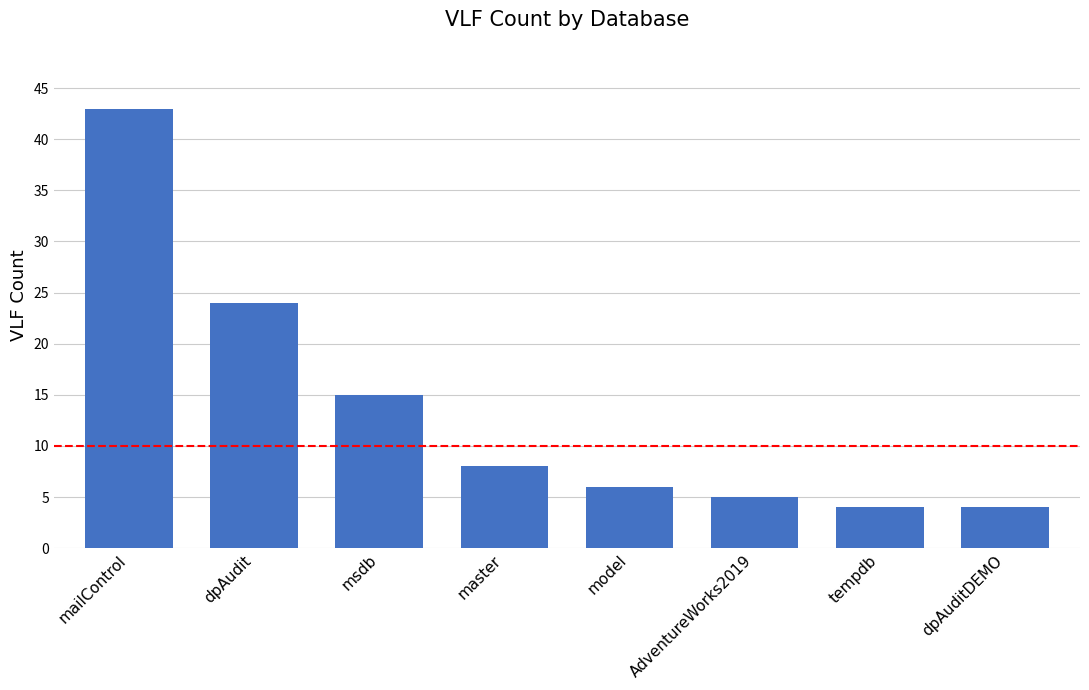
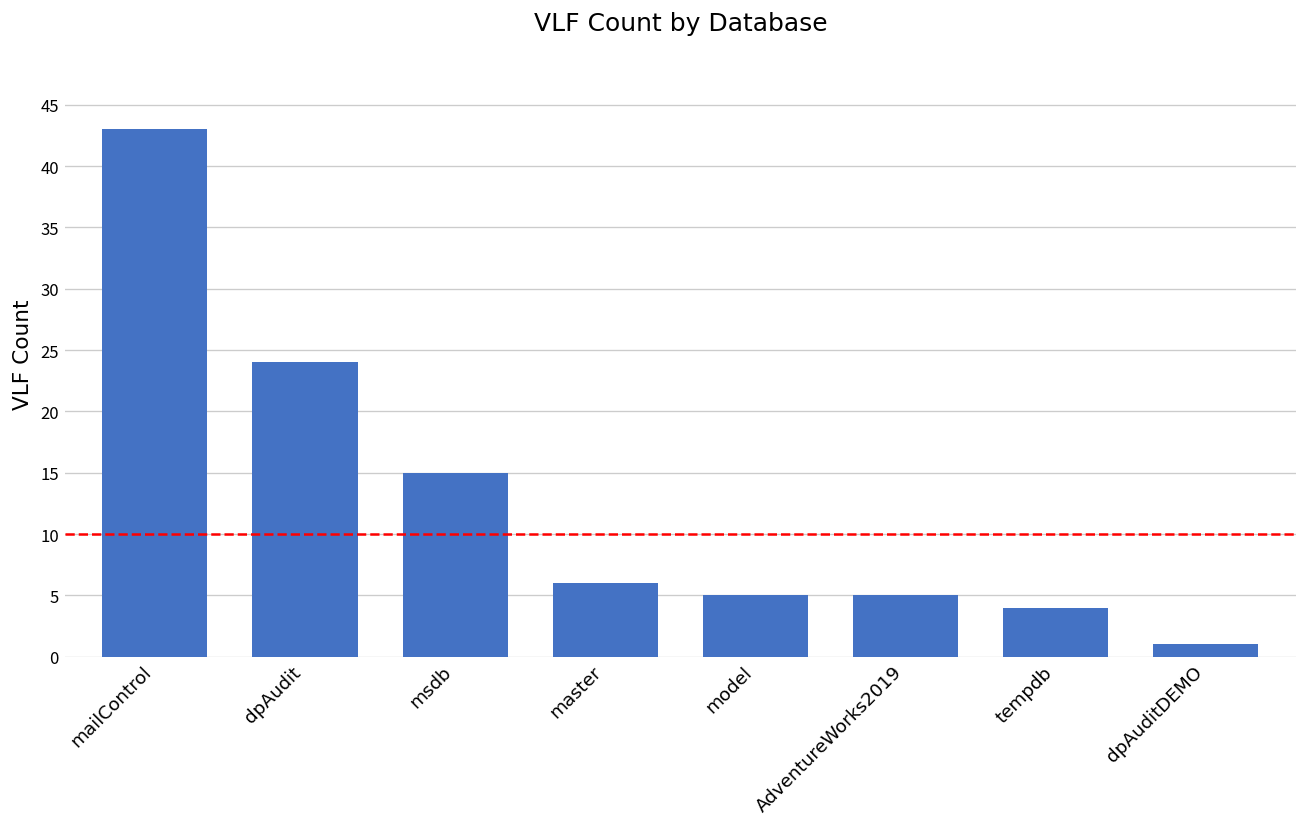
master: 8 -> 6
model: 6 -> 5
dpAuditDEMO: 4 -> 1
